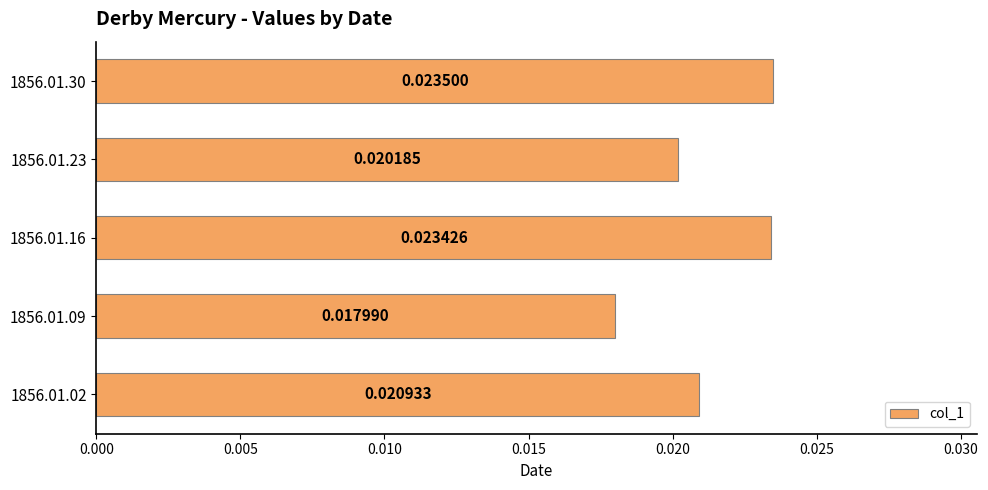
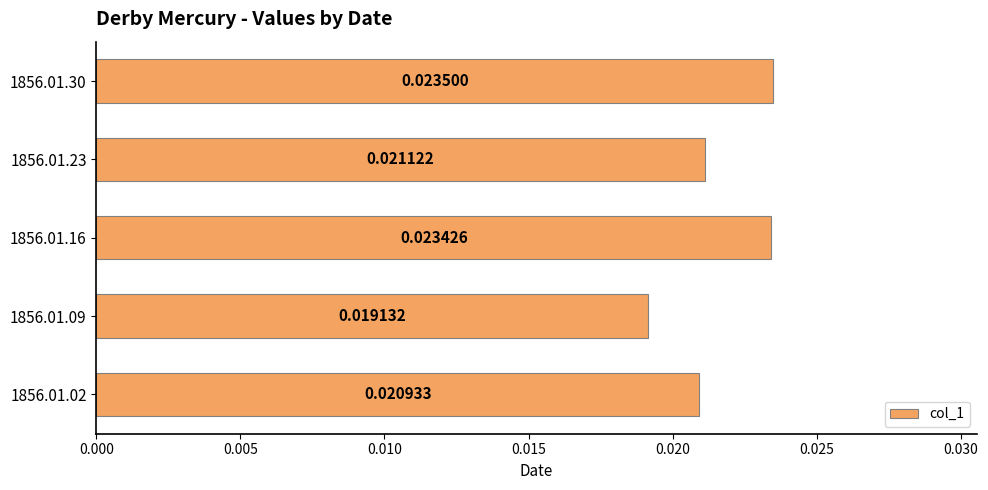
1856.01.23: 0.020185 -> 0.021122
1856.01.09: 0.017990 -> 0.019132
